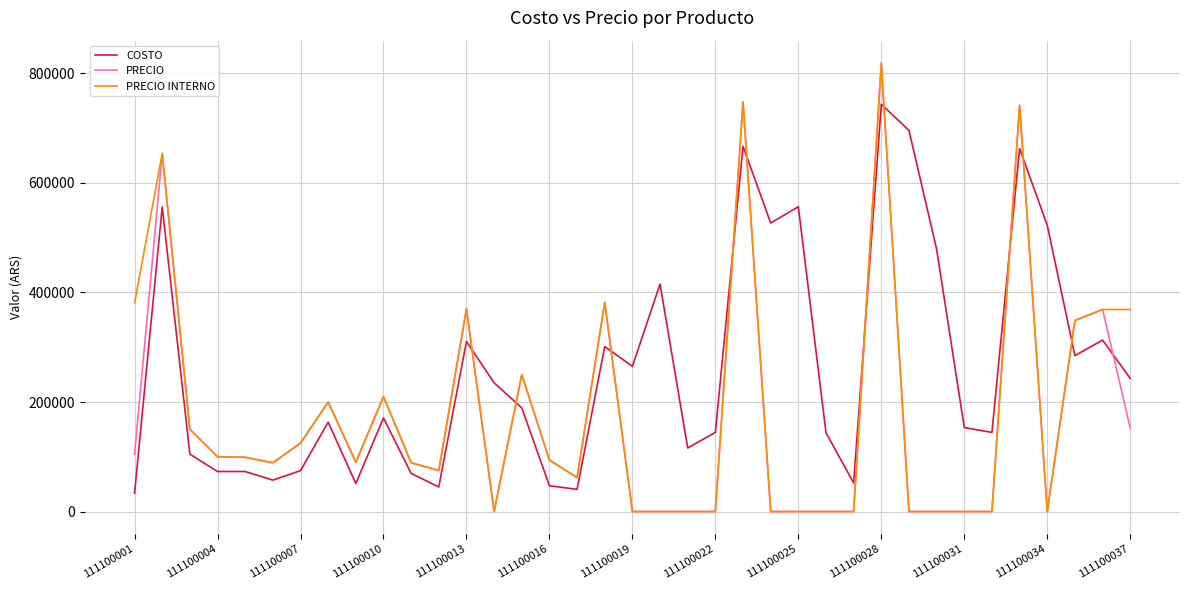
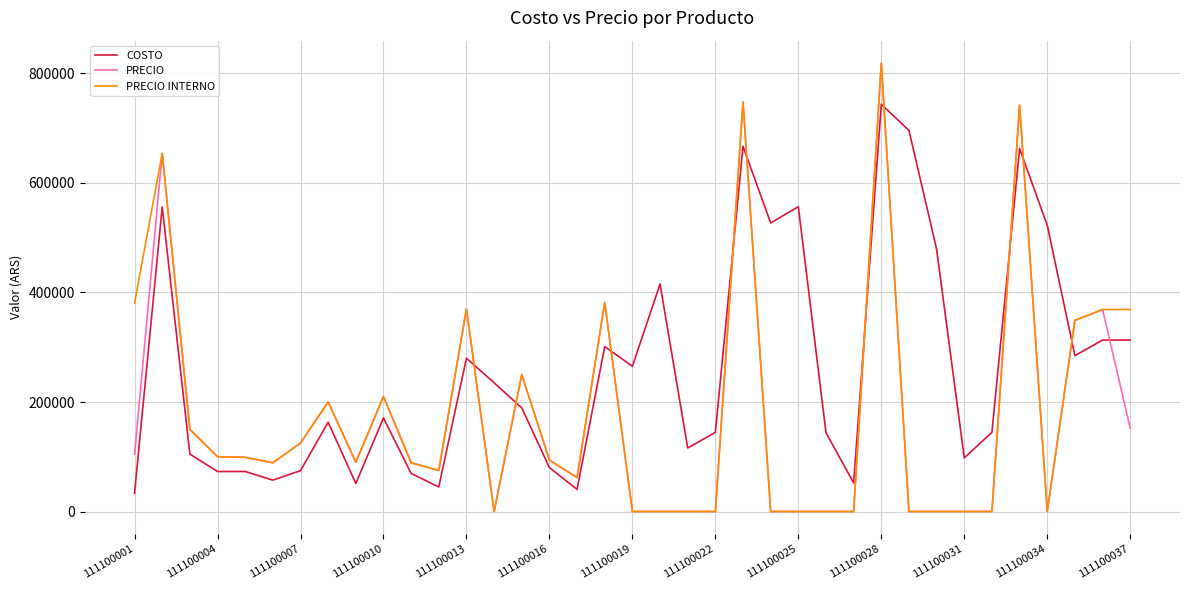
COSTO, 111100013: 310000 -> 280000
COSTO, 111100016: 50000 -> 80000
COSTO, 111100031: 150000 -> 100000
COSTO, 111100037: 240000 -> 310000
